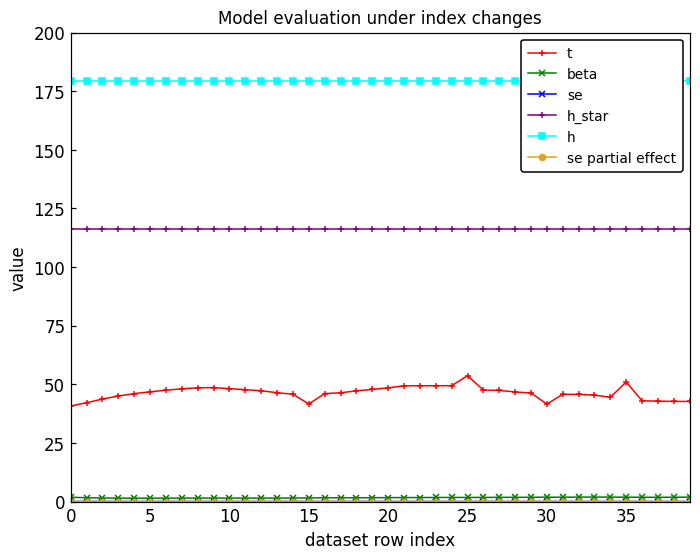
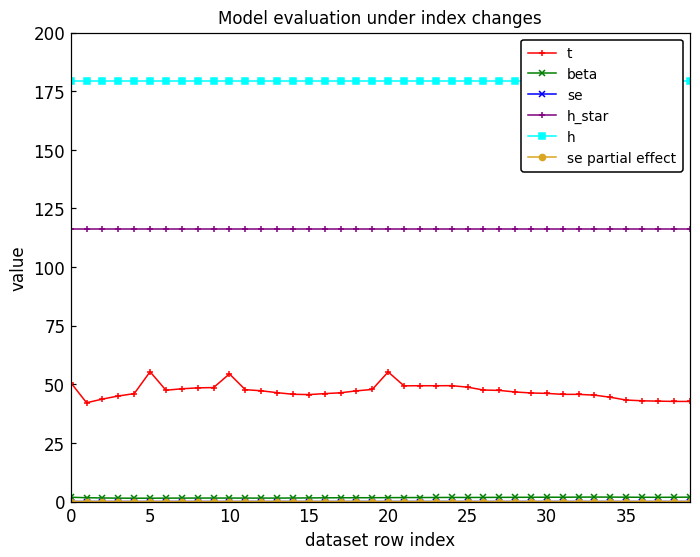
t, 0: 41 -> 51
t, 5: 47 -> 55
t, 10: 48 -> 54
t, 15: 42 -> 46
t, 20: 49 -> 55
t, 25: 54 -> 49
t, 30: 42 -> 46
t, 35: 51 -> 43
